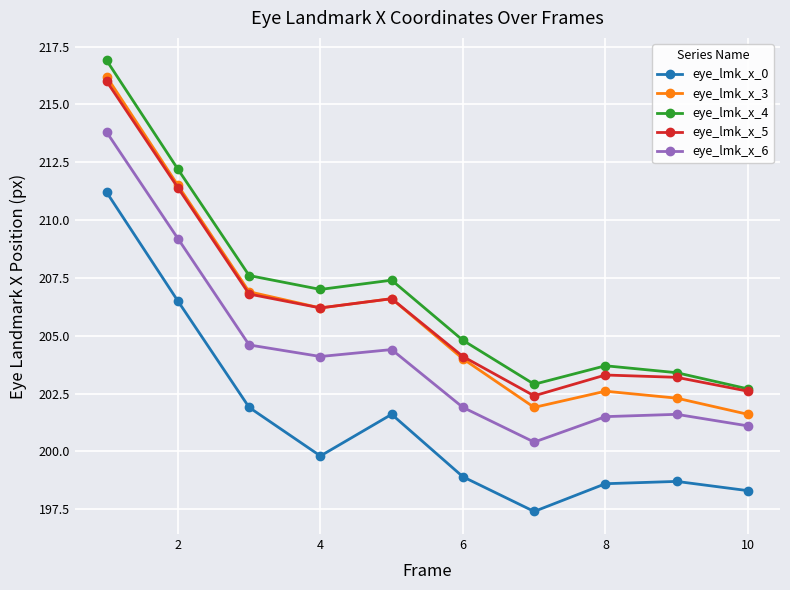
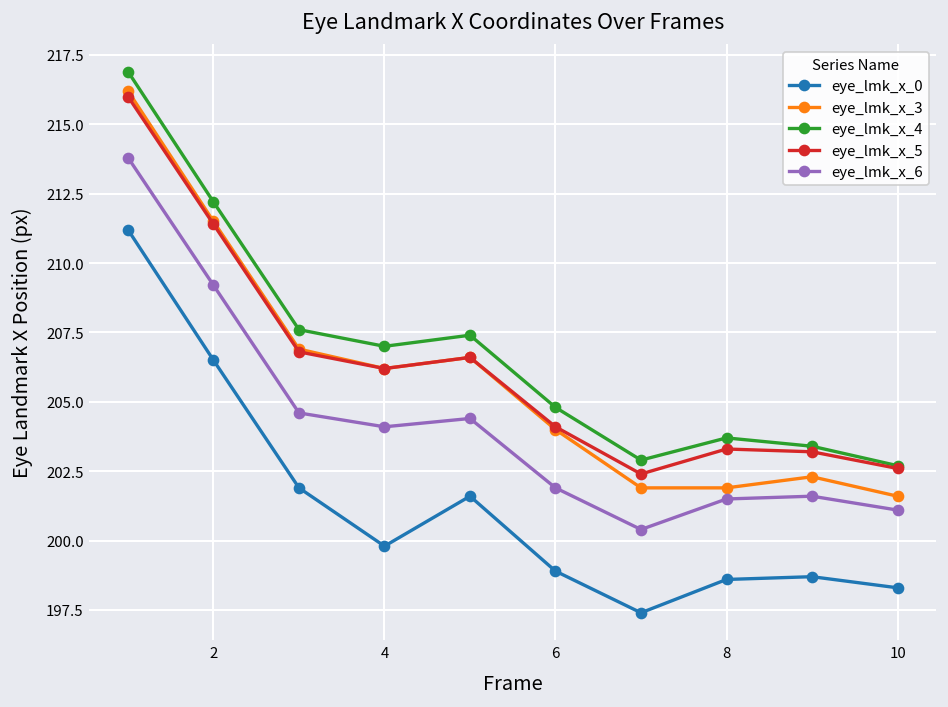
eye_lmk_x_3, 8: 202.6 -> 201.9
